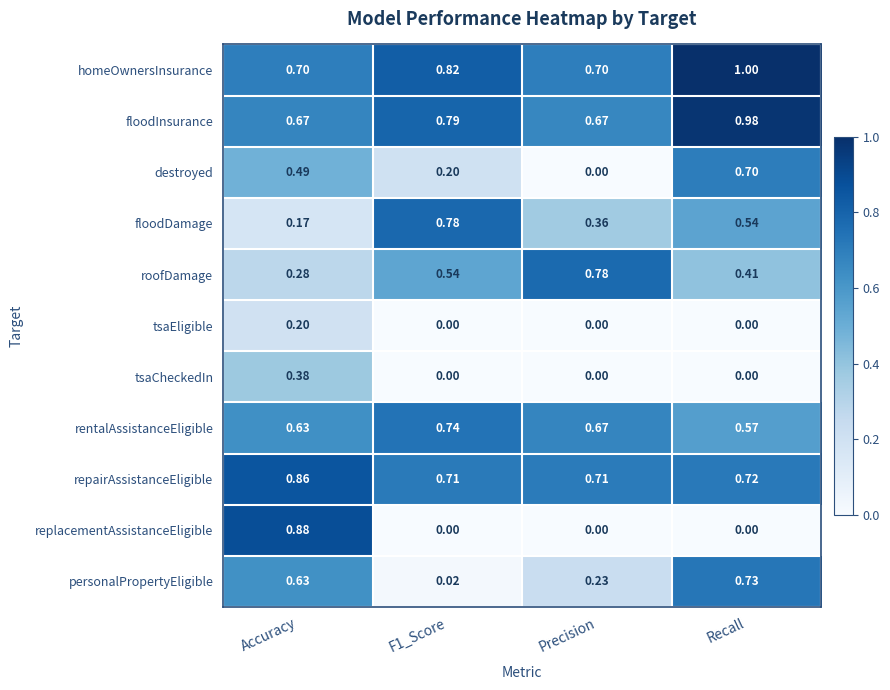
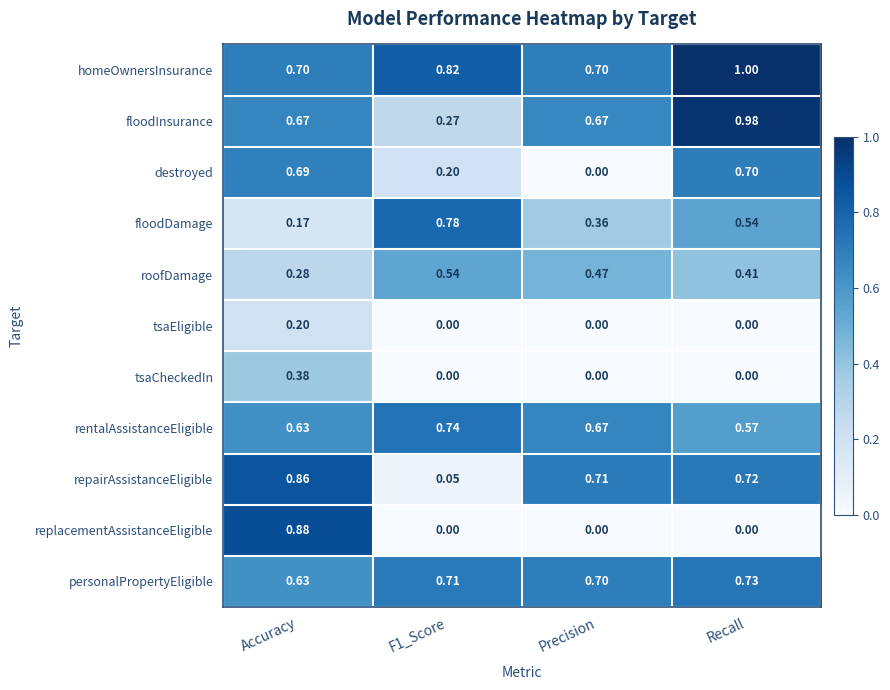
floodInsurance, F1_Score: 0.79 -> 0.27
destroyed, Accuracy: 0.49 -> 0.69
roofDamage, Precision: 0.78 -> 0.47
repairAssistanceEligible, F1_Score: 0.71 -> 0.05
personalPropertyEligible, F1_Score: 0.02 -> 0.71
personalPropertyEligible, Precision: 0.23 -> 0.70
